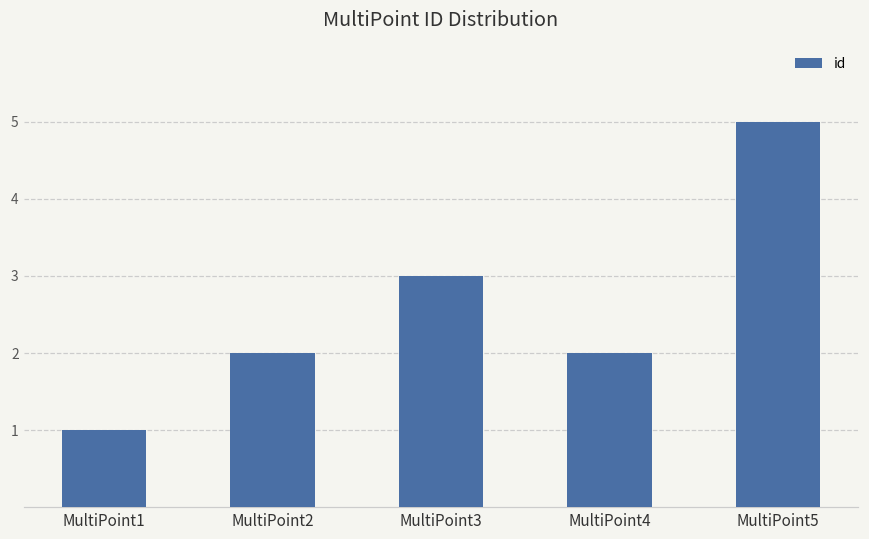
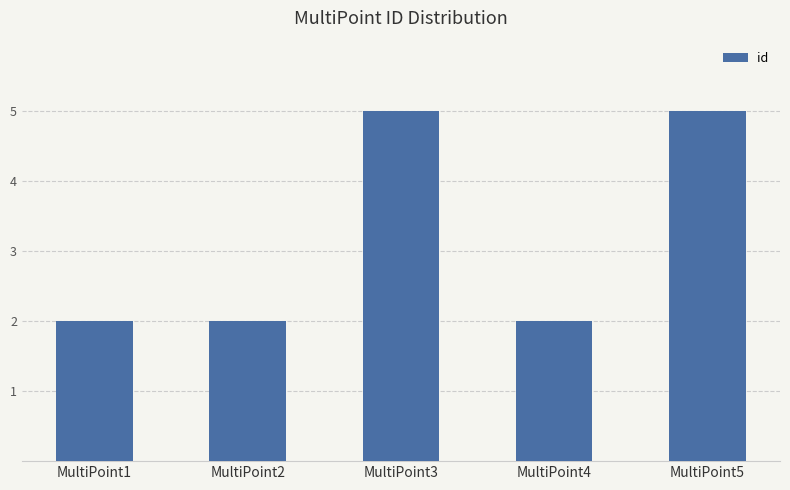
MultiPoint1: 1 -> 2
MultiPoint3: 3 -> 5
